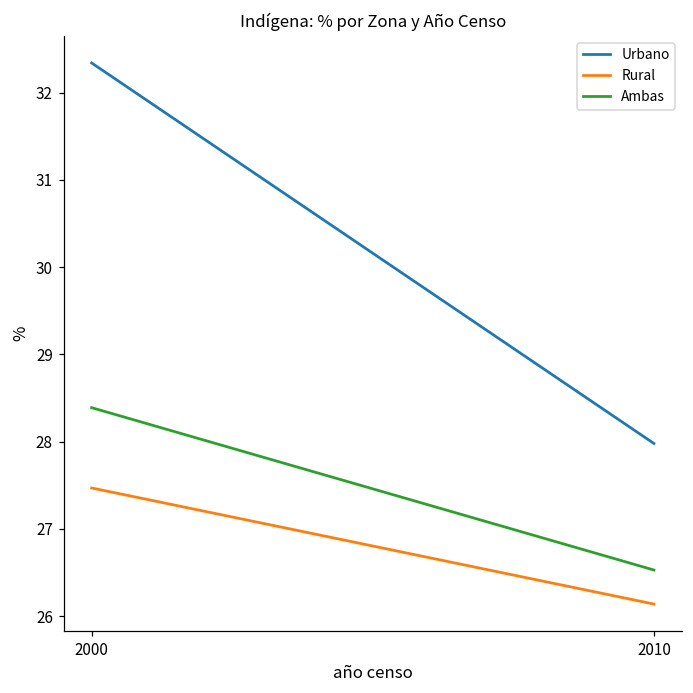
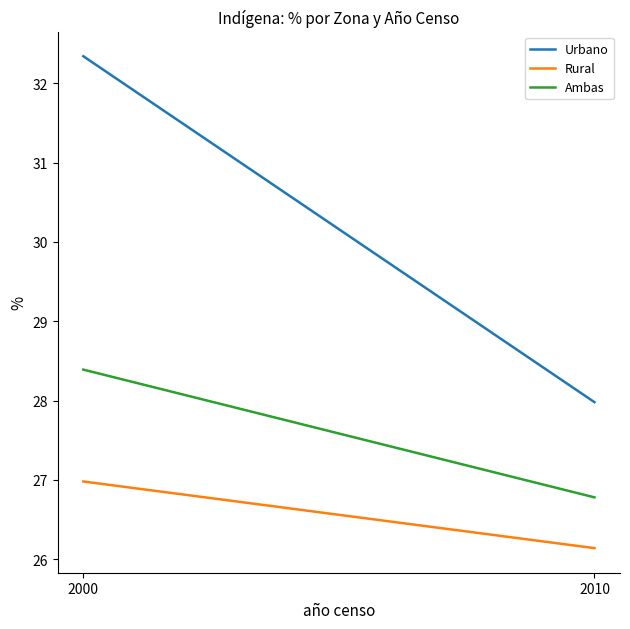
Rural, 2000: 27.5 -> 27.0
Ambas, 2010: 26.5 -> 26.8
